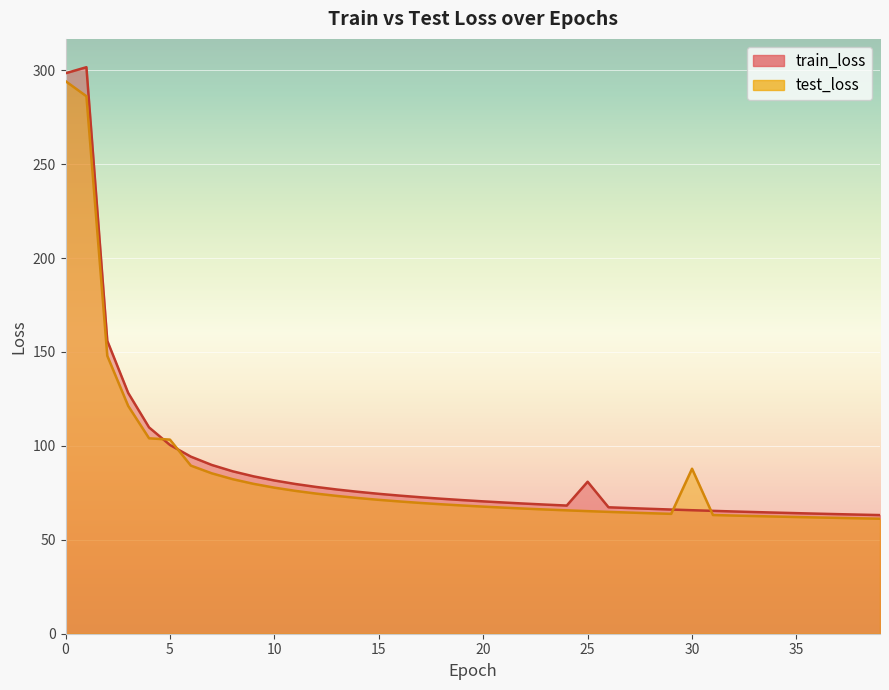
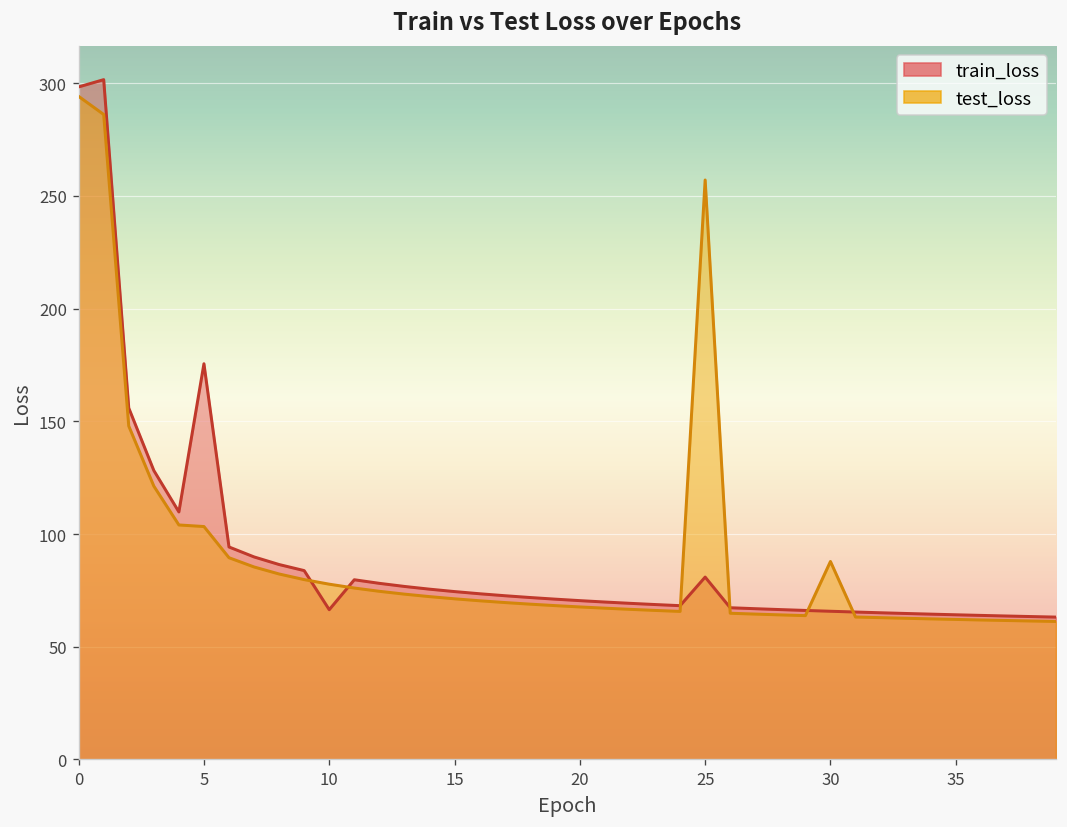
train_loss, 5: 100 -> 176
train_loss, 10: 82 -> 66
test_loss, 25: 65 -> 257
